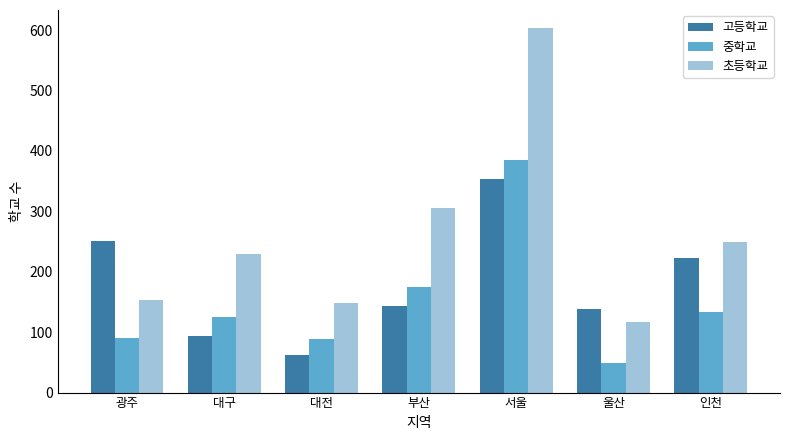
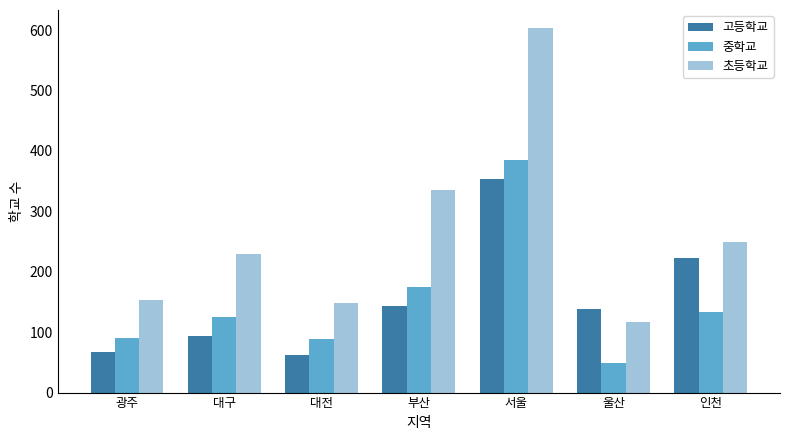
고등학교, 광주: 250 -> 70
초등학교, 부산: 310 -> 340
